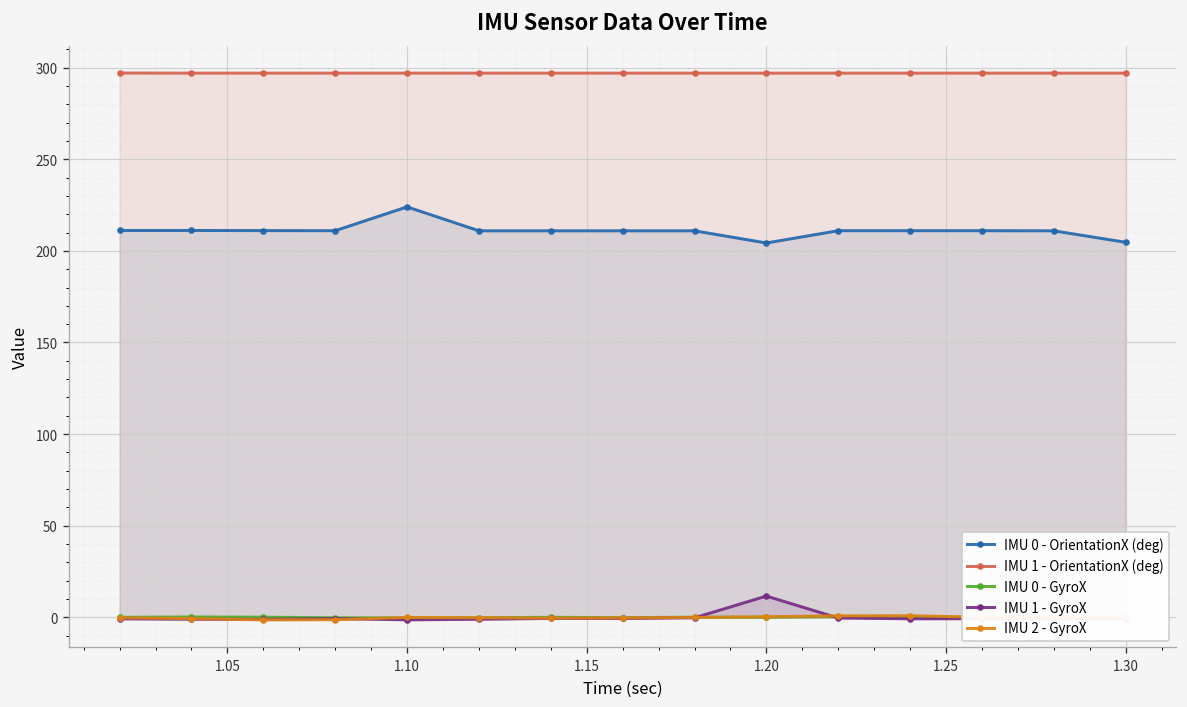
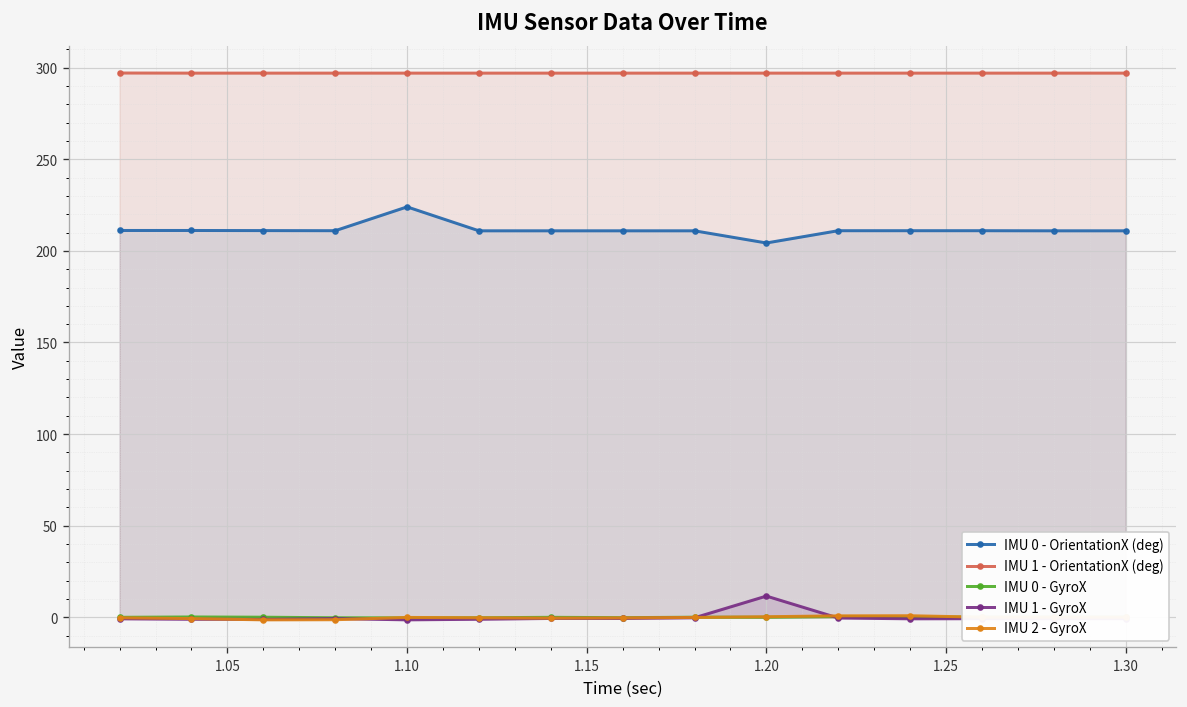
IMU 0 - OrientationX (deg), 1.30: 205 -> 211
